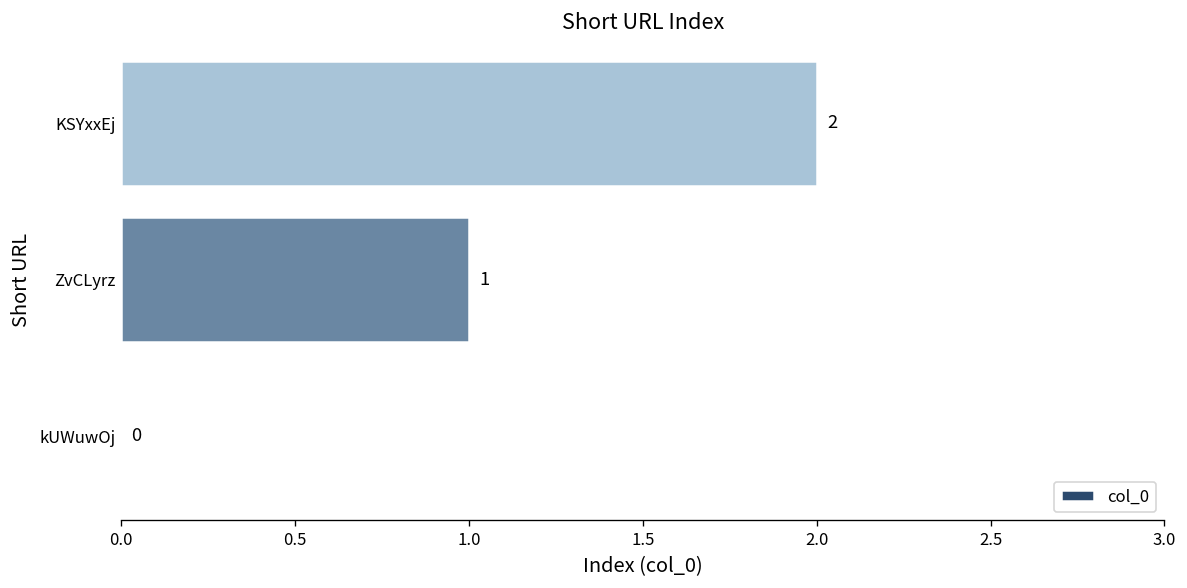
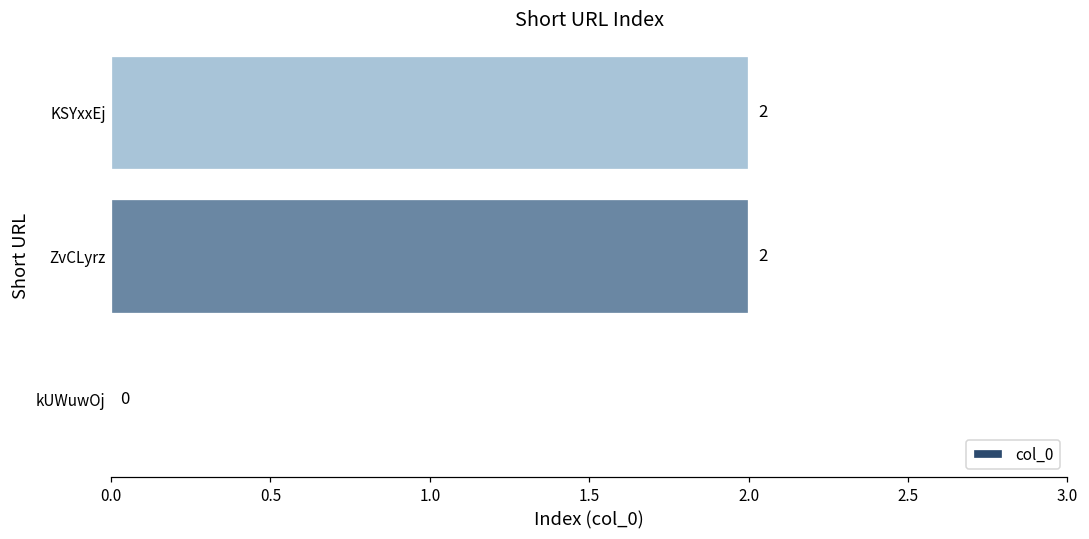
ZvCLyrz: 1 -> 2
